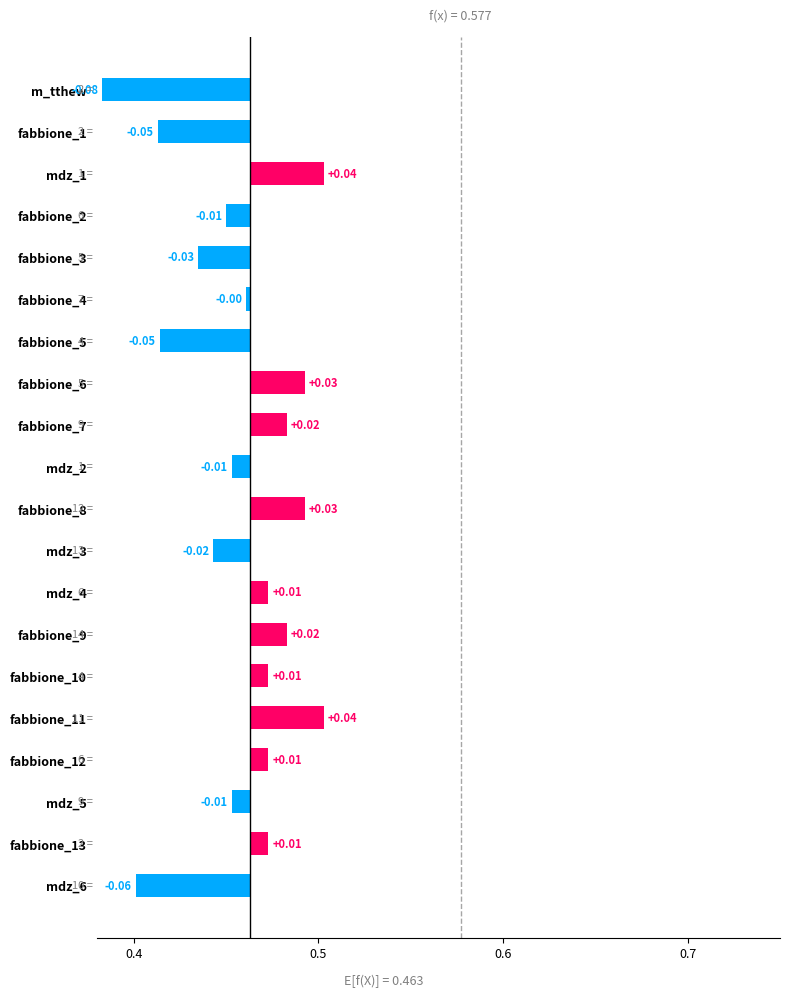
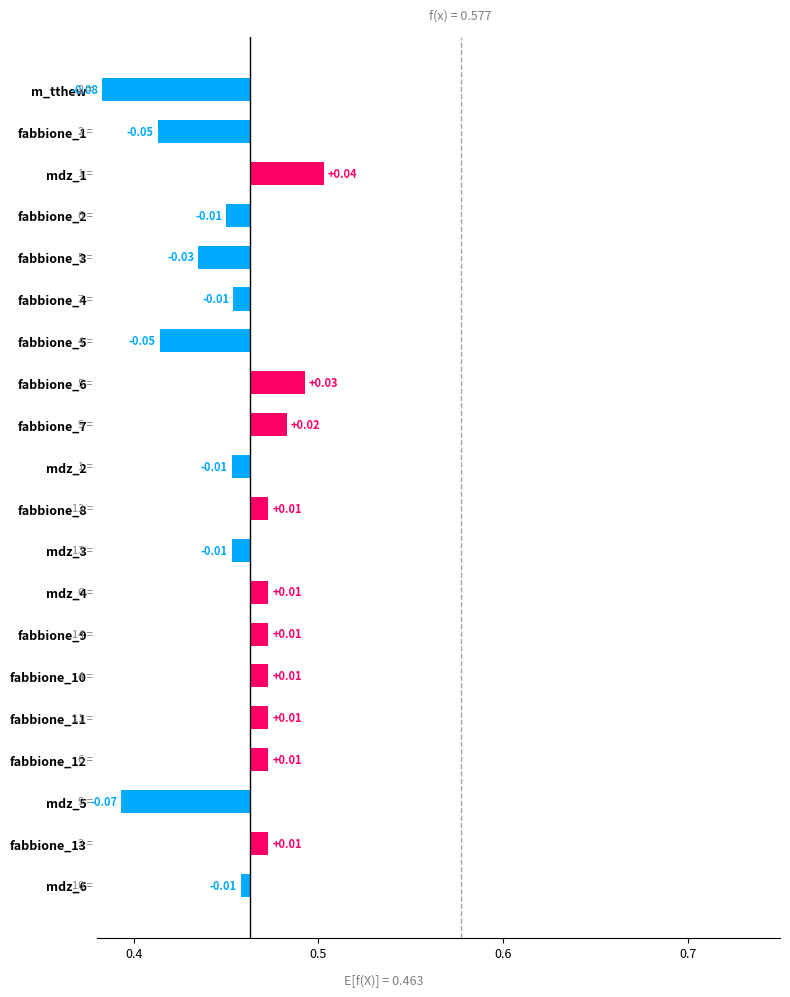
fabbione_4: -0.00 -> -0.01
fabbione_8: +0.03 -> +0.01
mdz_3: -0.02 -> -0.01
fabbione_9: +0.02 -> +0.01
fabbione_11: +0.04 -> +0.01
mdz_5: -0.01 -> -0.07
mdz_6: -0.06 -> -0.01
